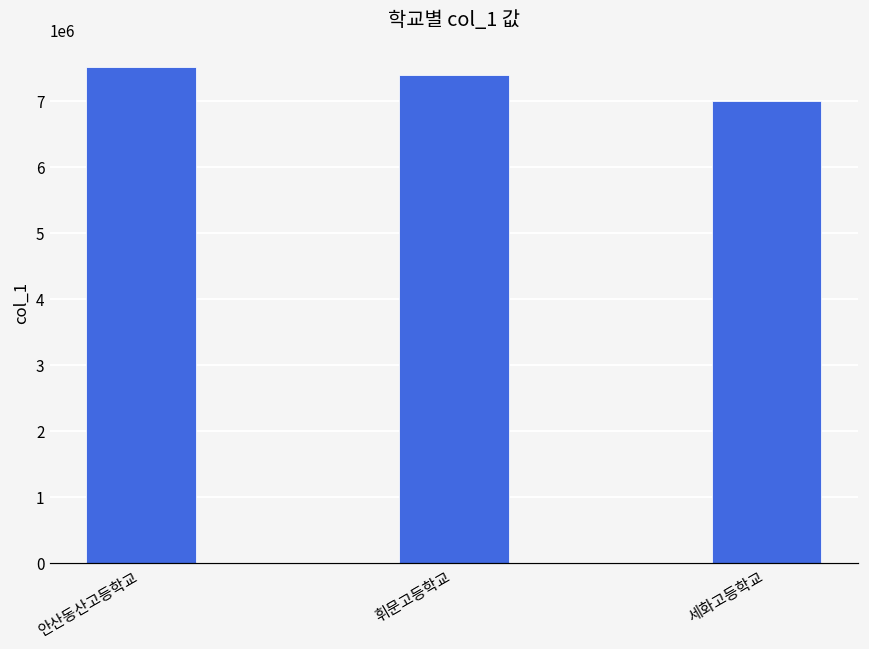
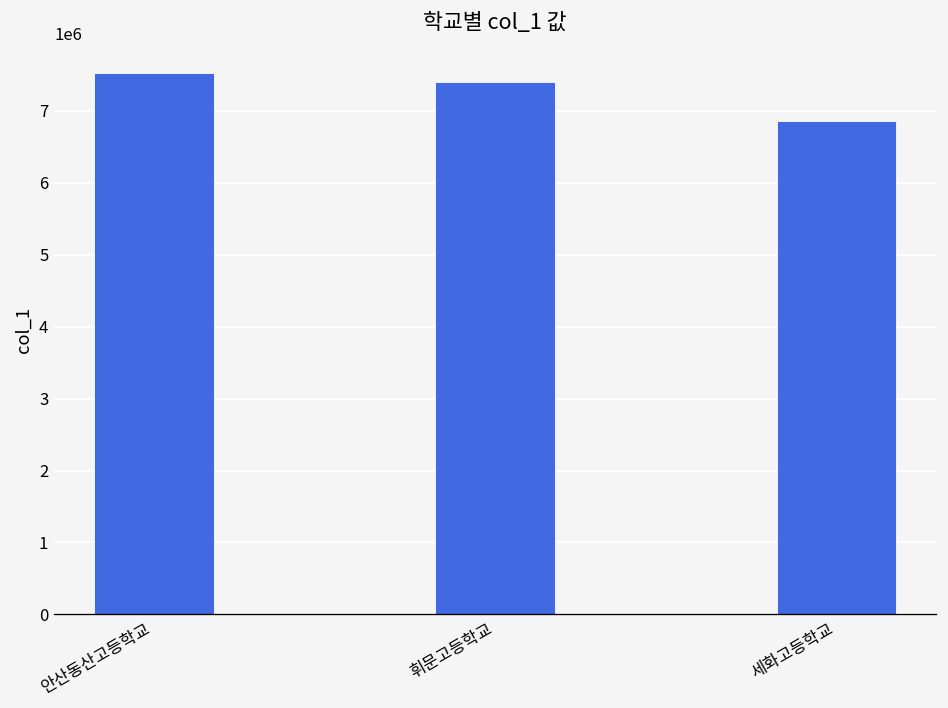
세화고등학교: 7000000 -> 6900000
